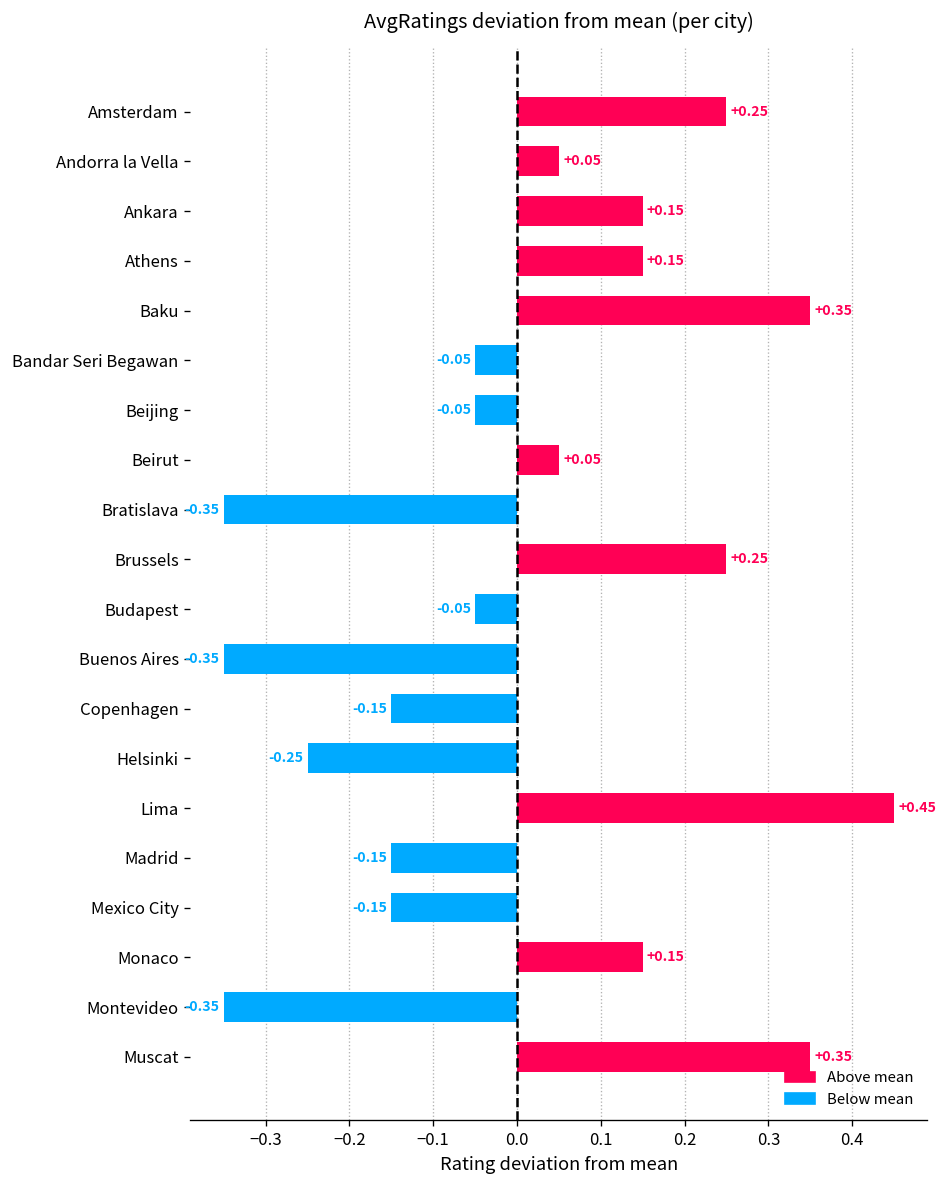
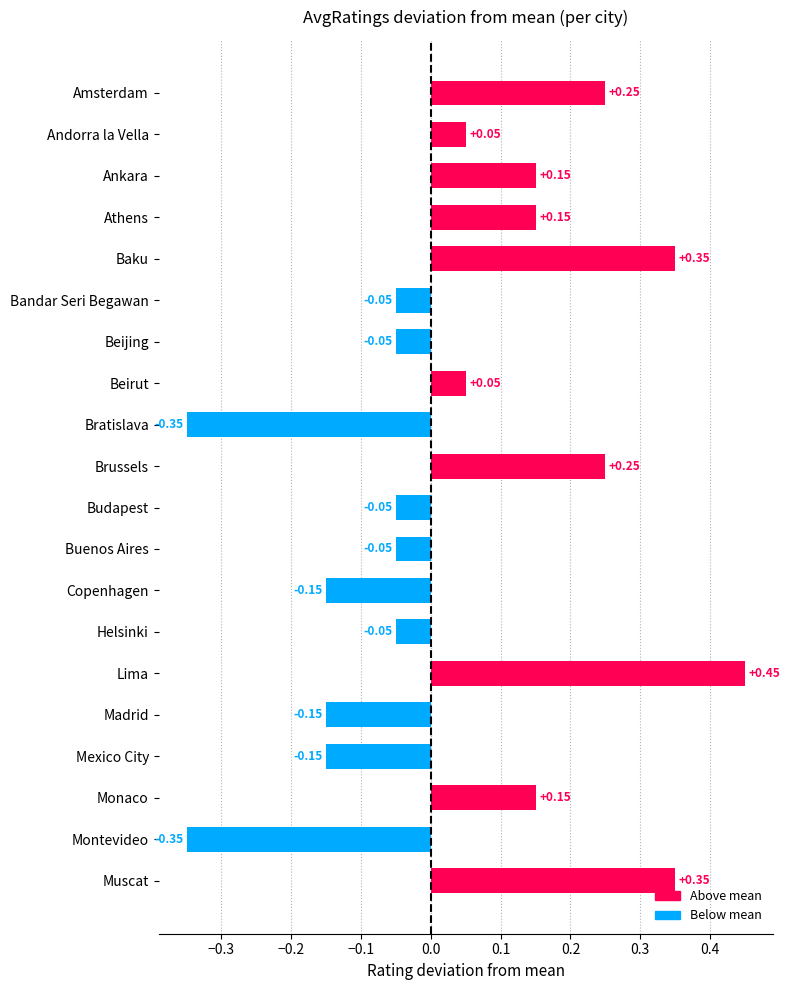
Buenos Aires: -0.35 -> -0.05
Helsinki: -0.25 -> -0.05
